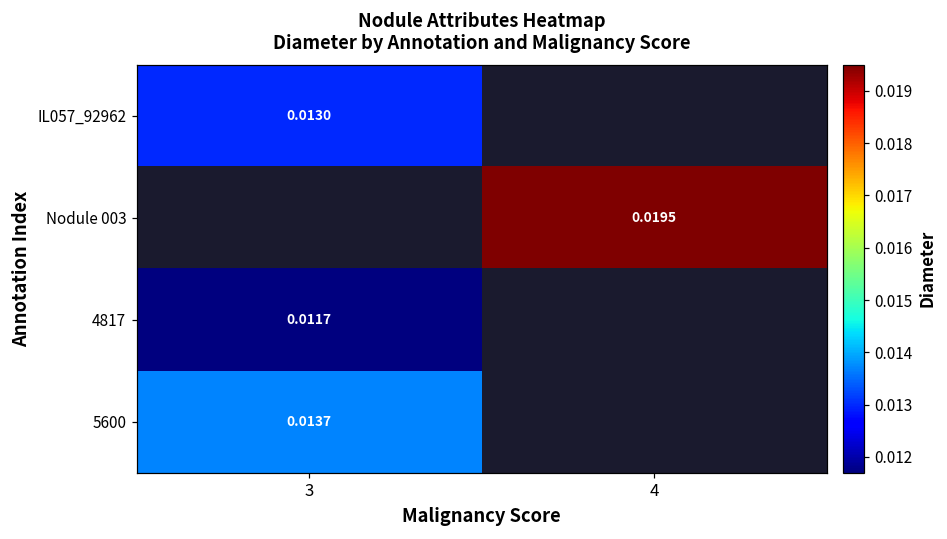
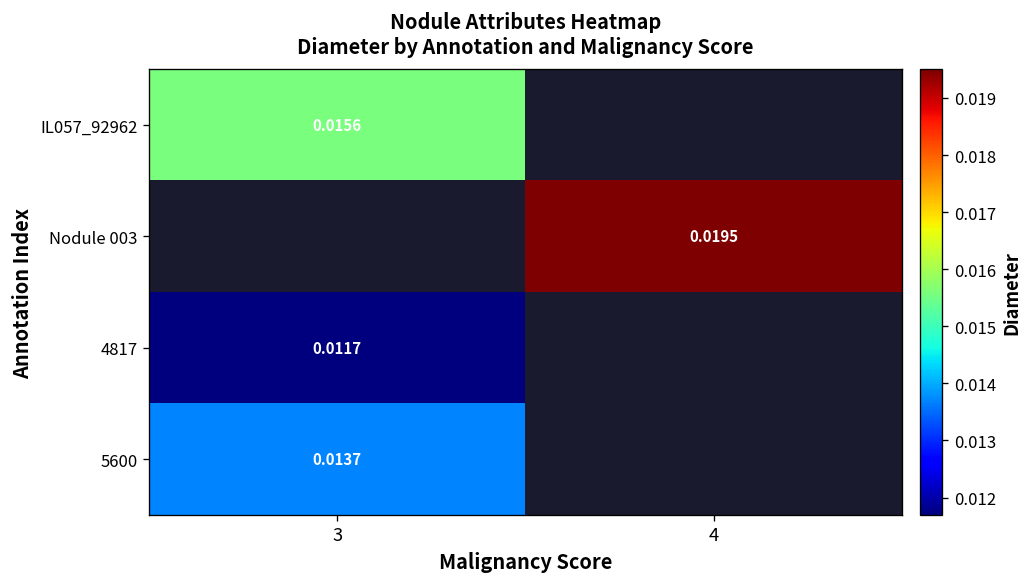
IL057_92962, 3: 0.0130 -> 0.0156
